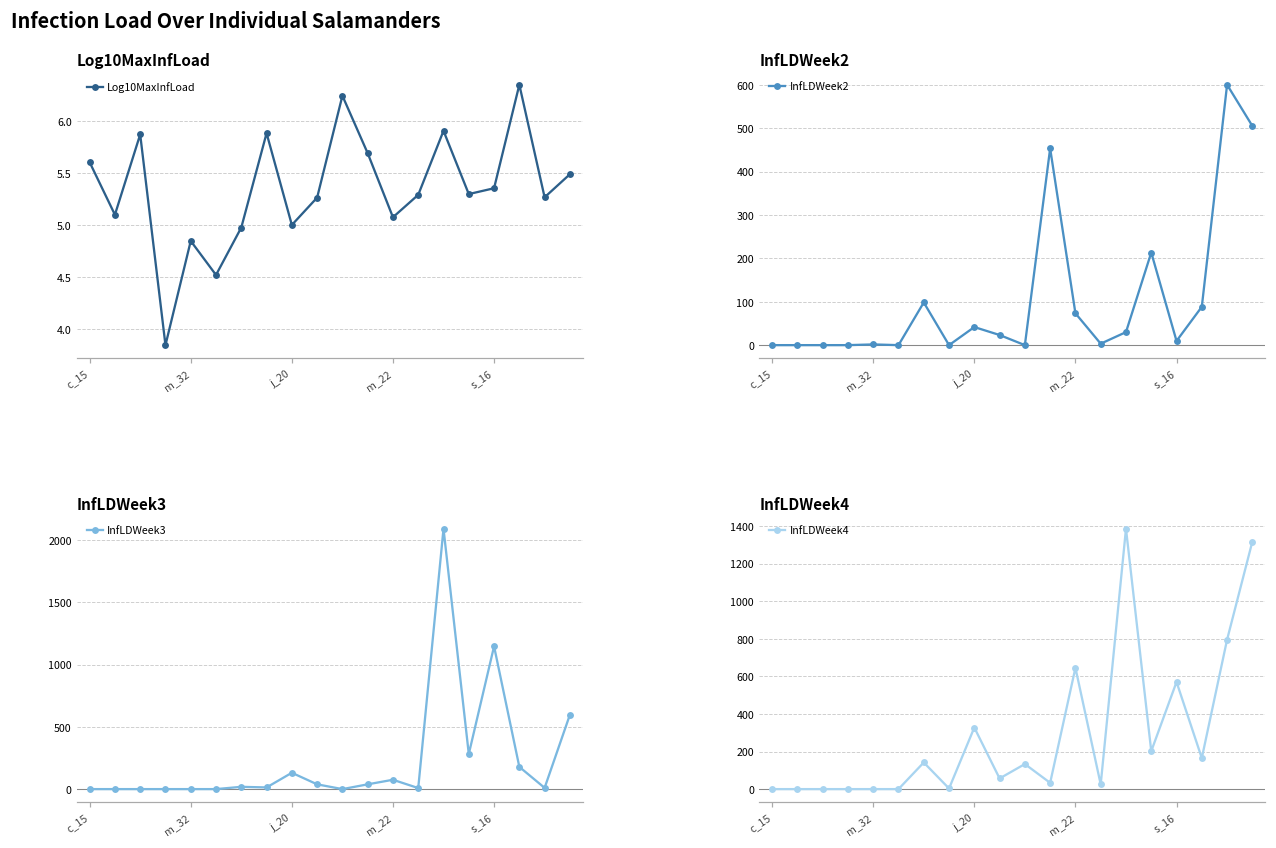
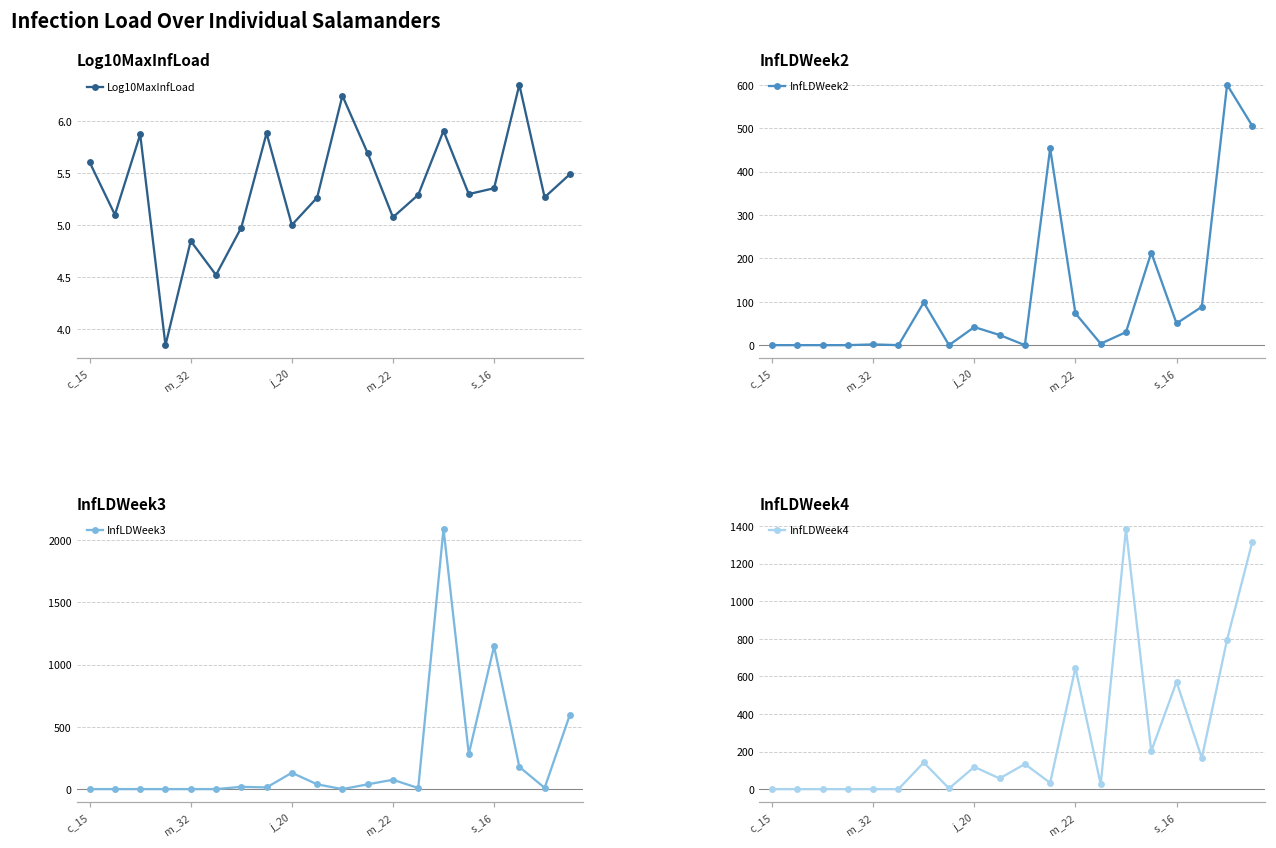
InfLDWeek2, s_16: 10 -> 50
InfLDWeek4, j_20: 330 -> 120
